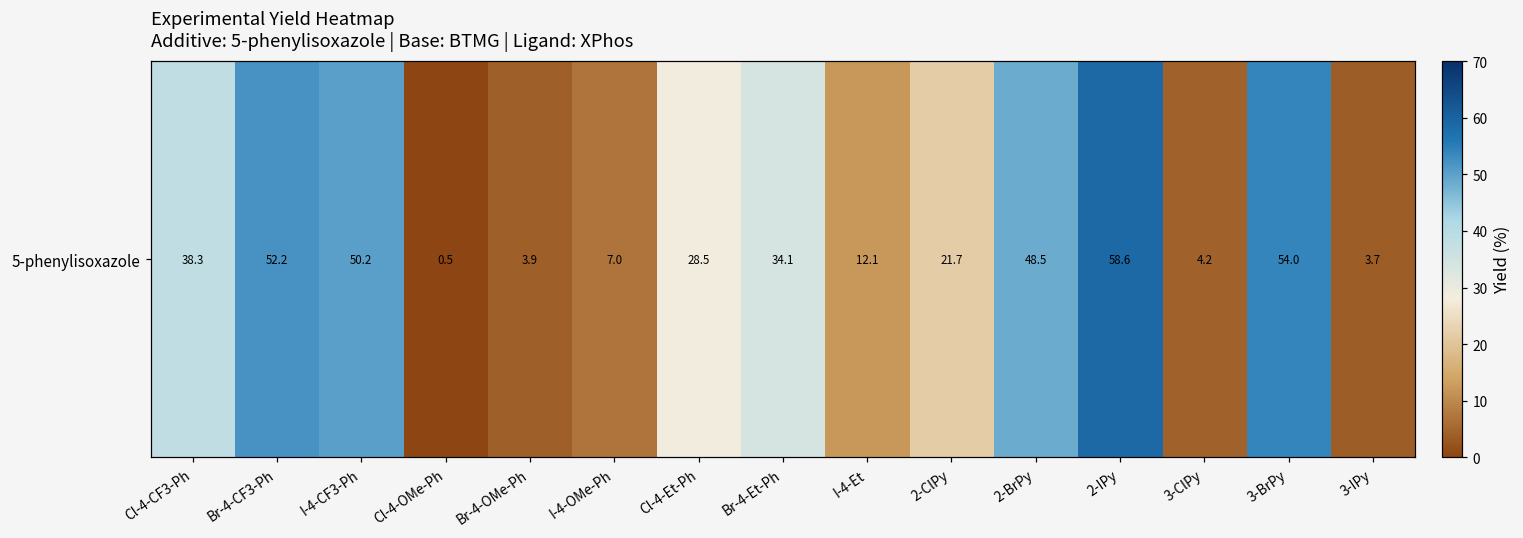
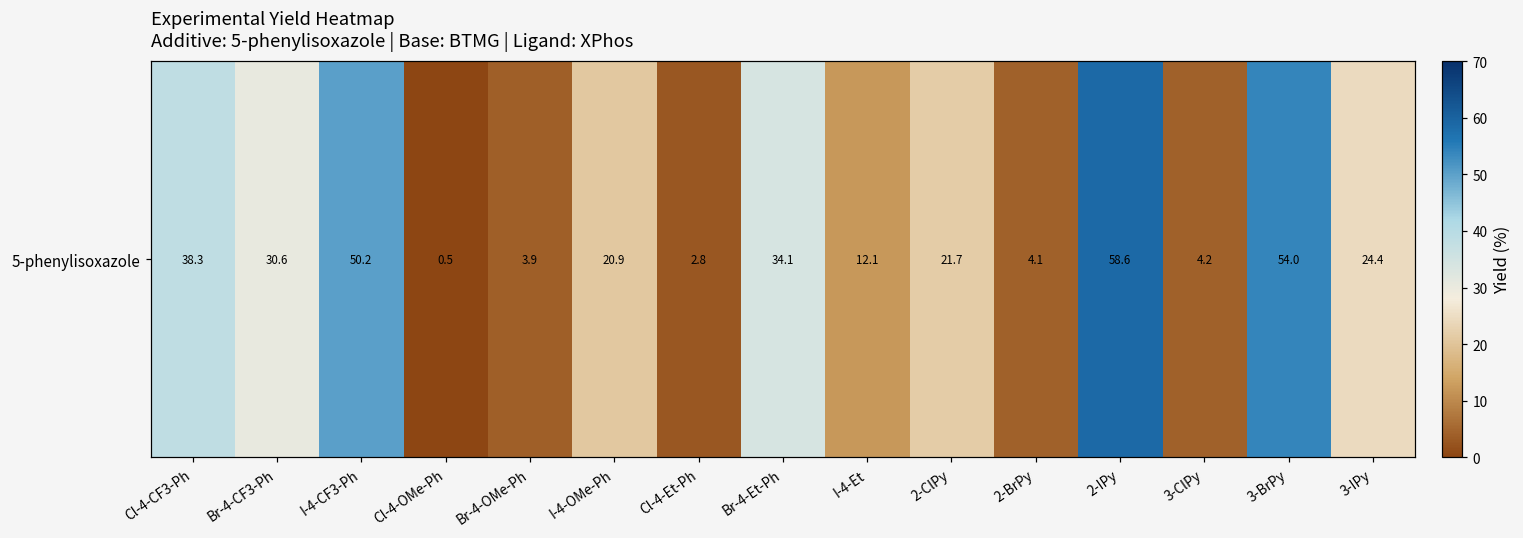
5-phenylisoxazole, Br-4-CF3-Ph: 52.2 -> 30.6
5-phenylisoxazole, I-4-OMe-Ph: 7.0 -> 20.9
5-phenylisoxazole, Cl-4-Et-Ph: 28.5 -> 2.8
5-phenylisoxazole, 2-BrPy: 48.5 -> 4.1
5-phenylisoxazole, 3-IPy: 3.7 -> 24.4
